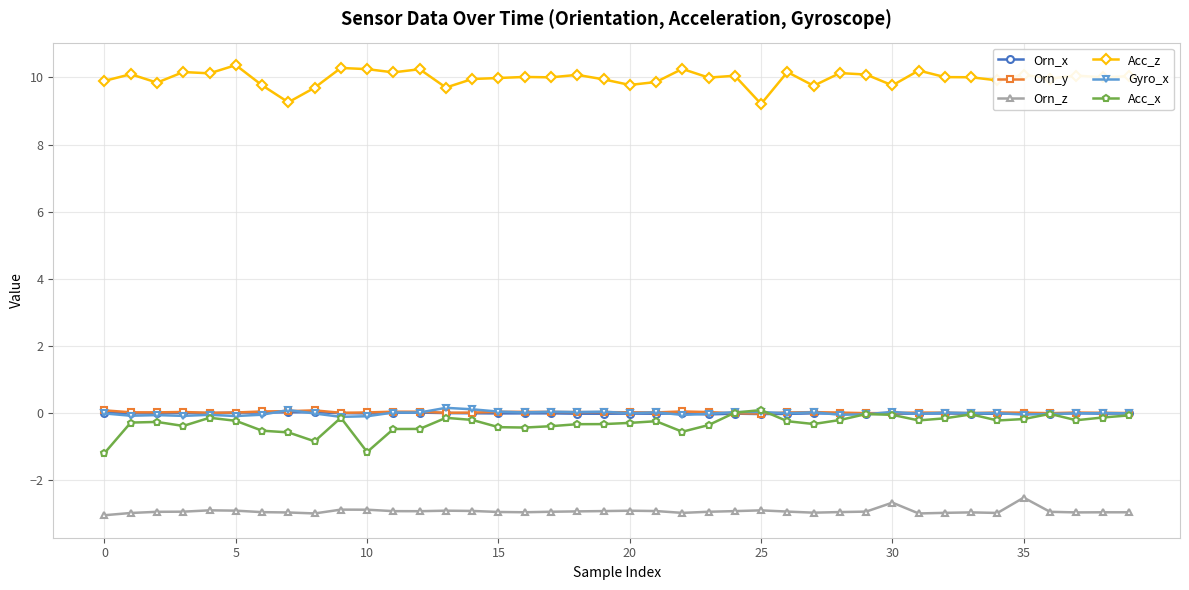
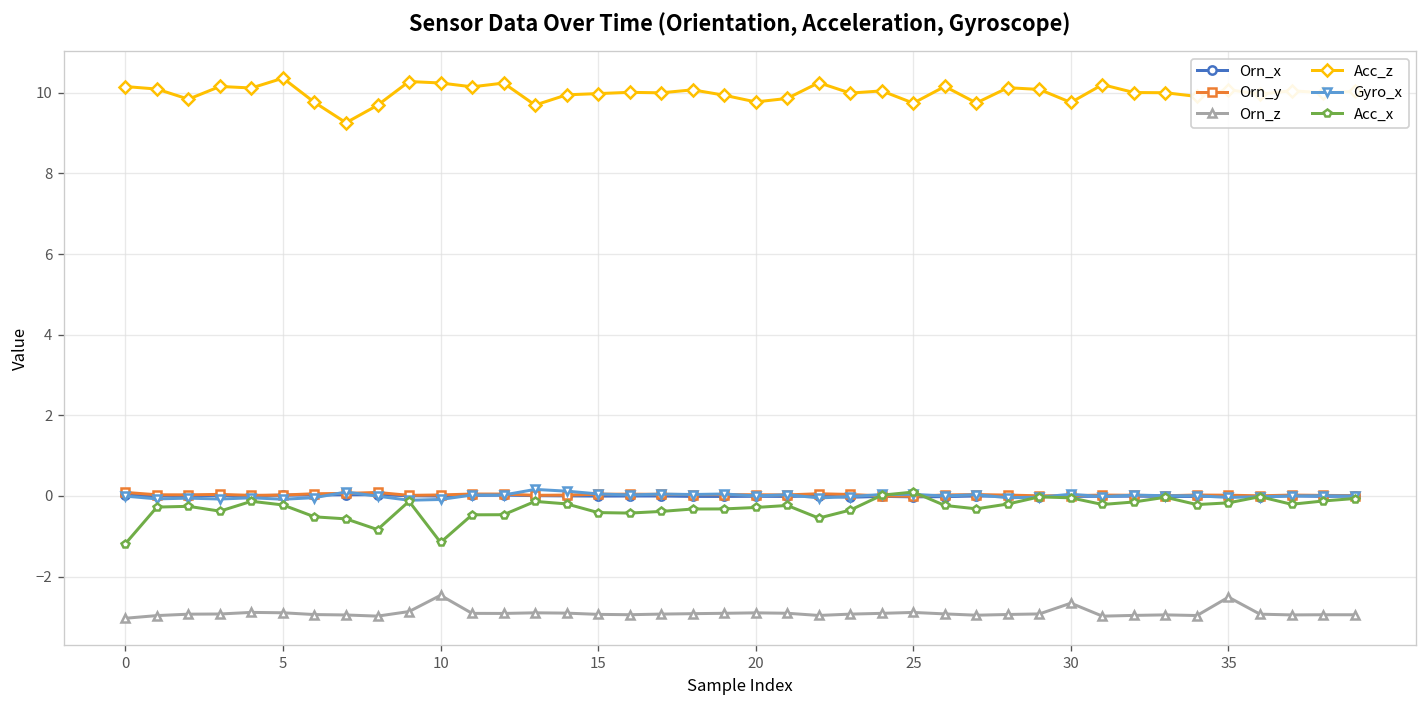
Acc_z, 0: 9.9 -> 10.2
Orn_z, 10: -2.9 -> -2.5
Acc_z, 25: 9.2 -> 9.7
